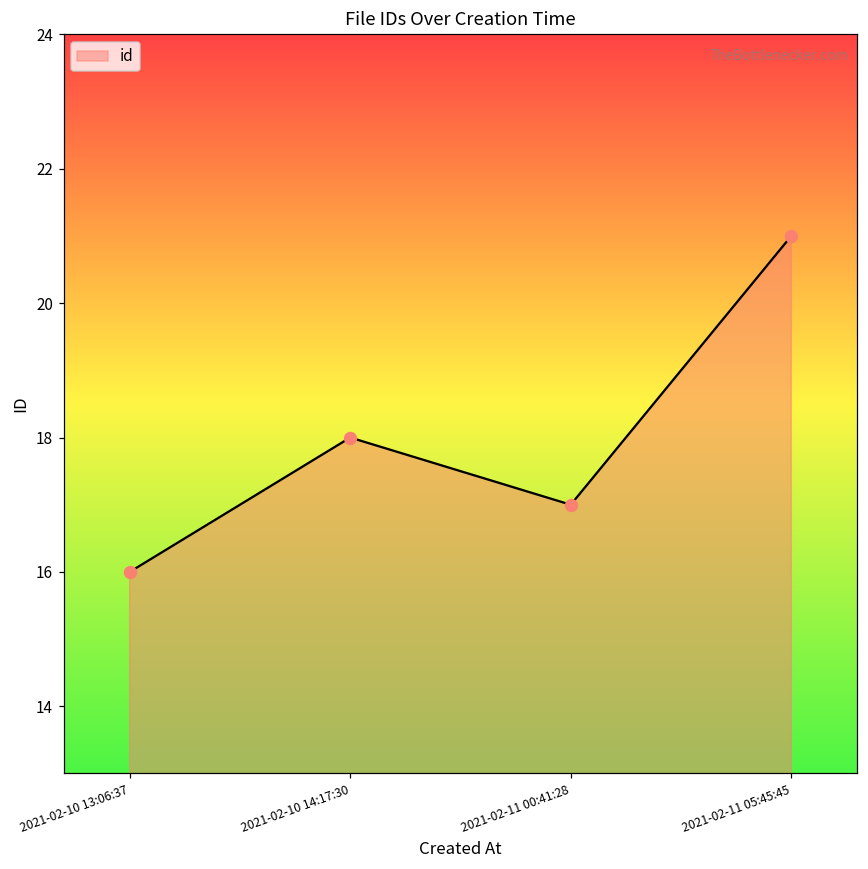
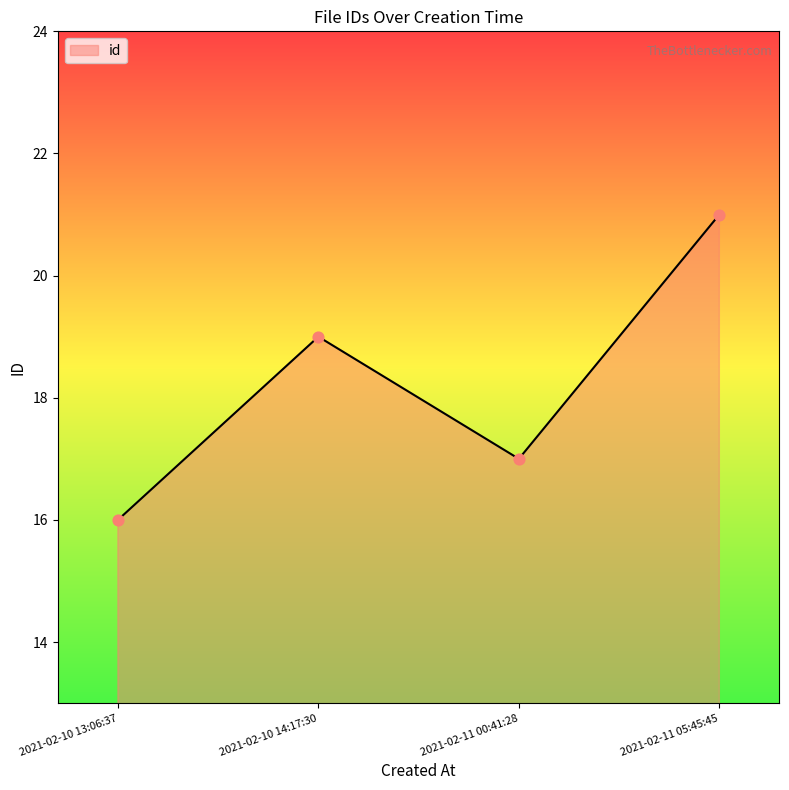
2021-02-10 14:17:30: 18 -> 19
